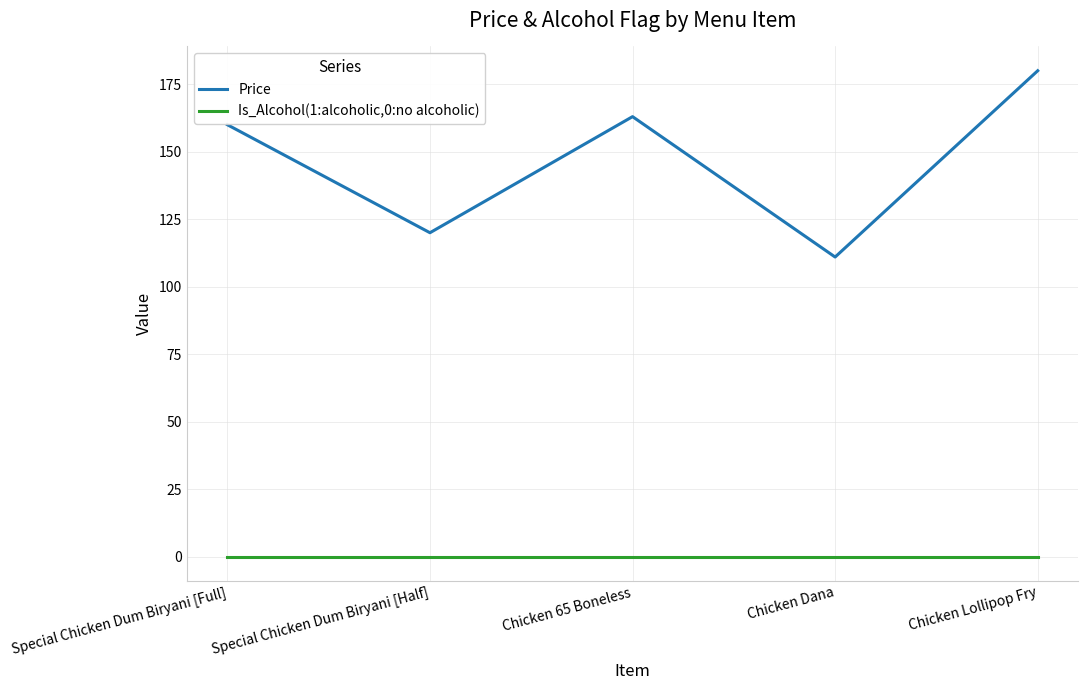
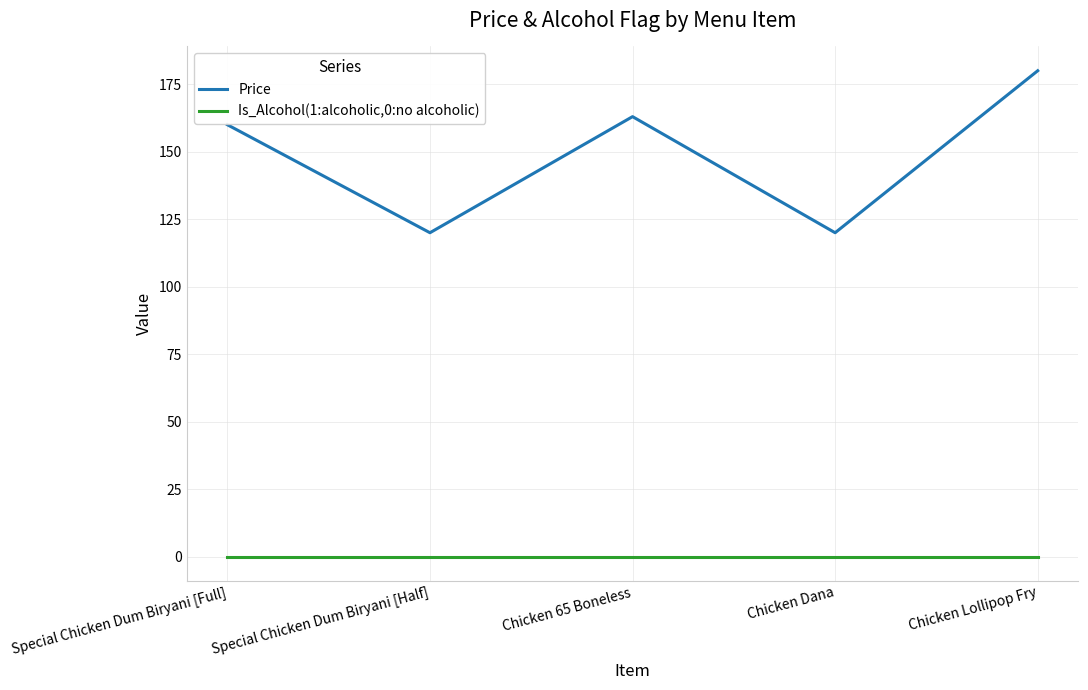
Price, Chicken Dana: 111 -> 120
